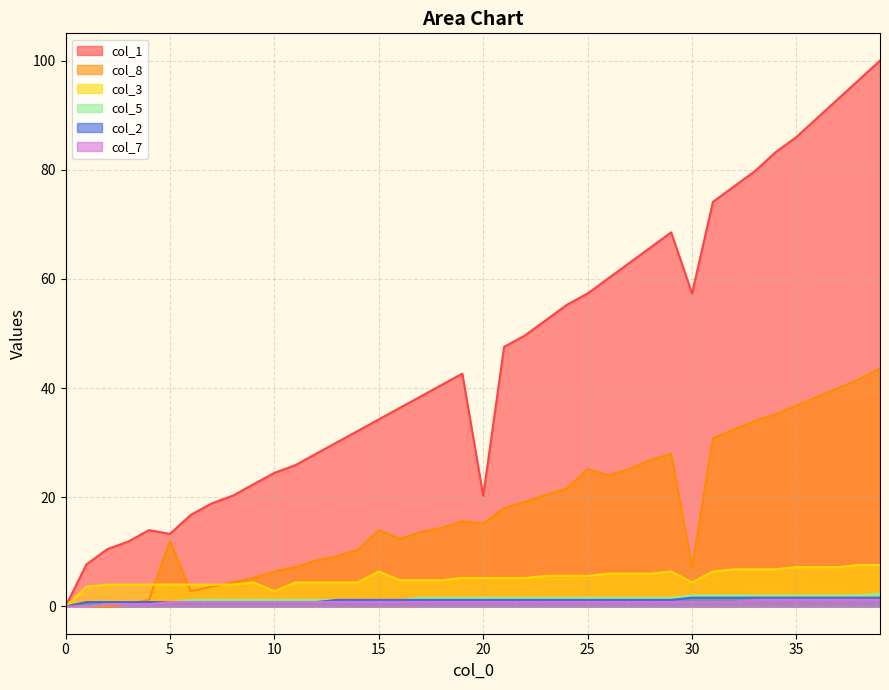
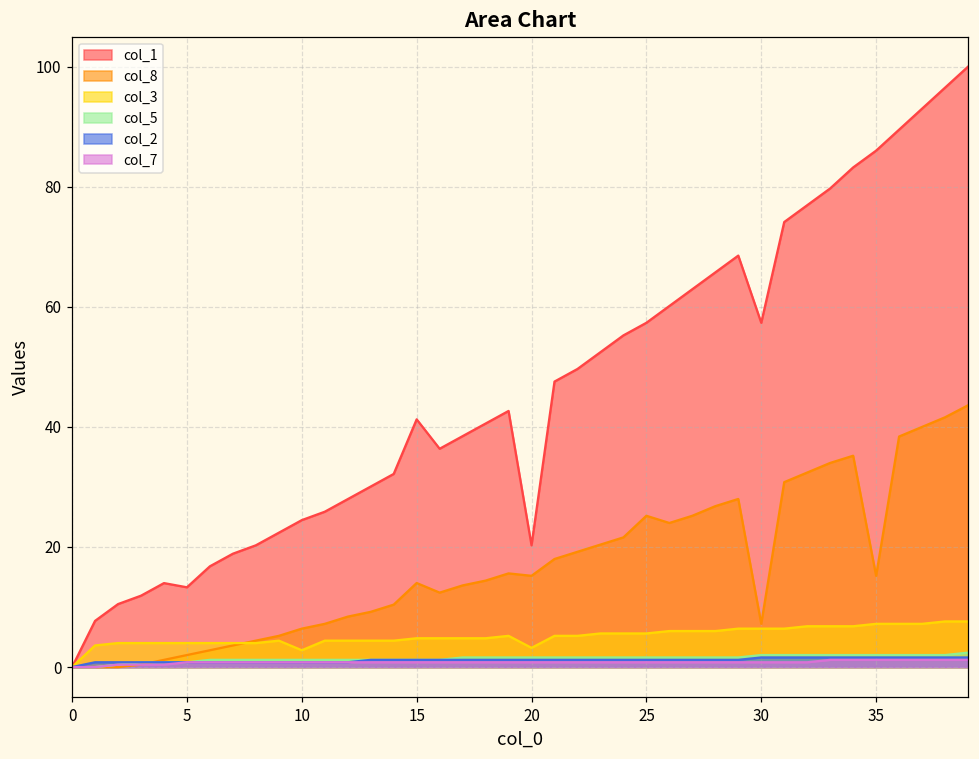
col_8, 5: 12 -> 2
col_1, 15: 34 -> 41
col_3, 15: 6 -> 5
col_3, 20: 5 -> 3
col_3, 30: 4 -> 6
col_8, 35: 37 -> 15
